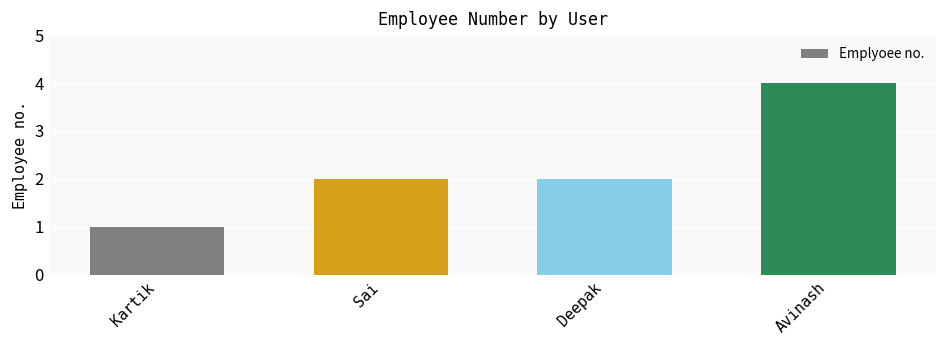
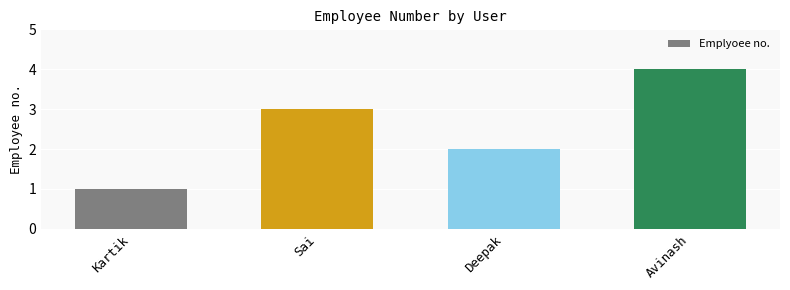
Sai: 2 -> 3
